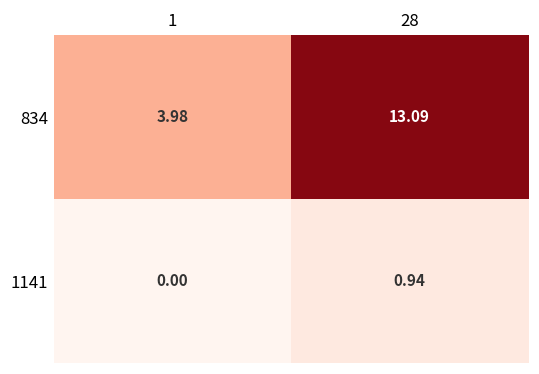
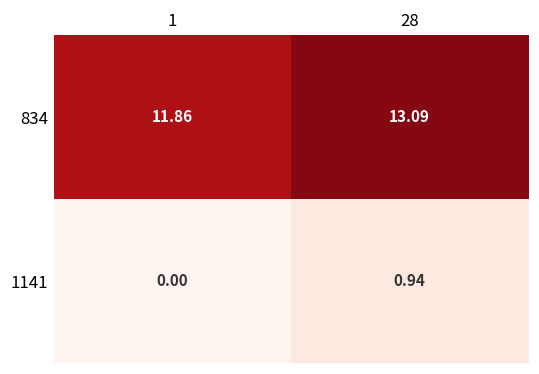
834, 1: 3.98 -> 11.86
